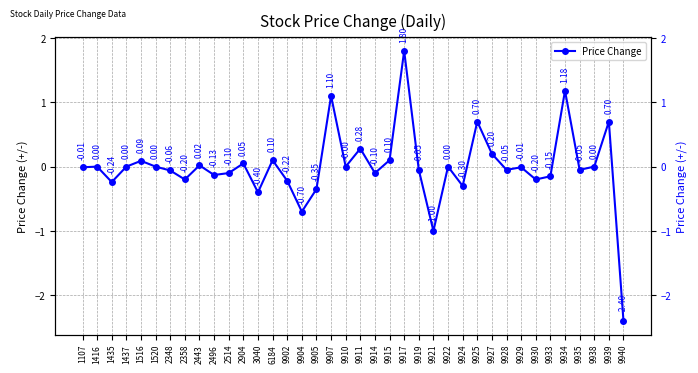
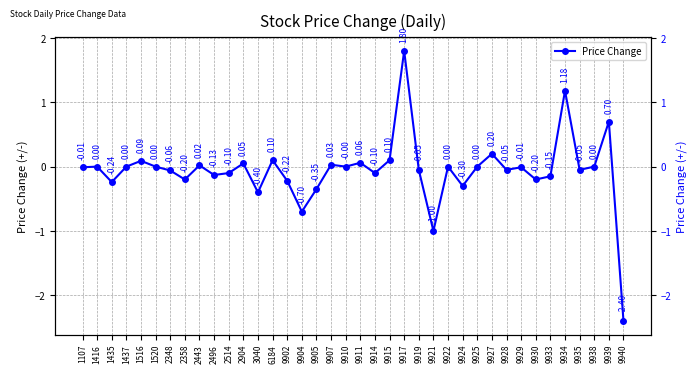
9907: 1.10 -> 0.03
9911: 0.28 -> 0.06
9925: 0.70 -> 0.00
